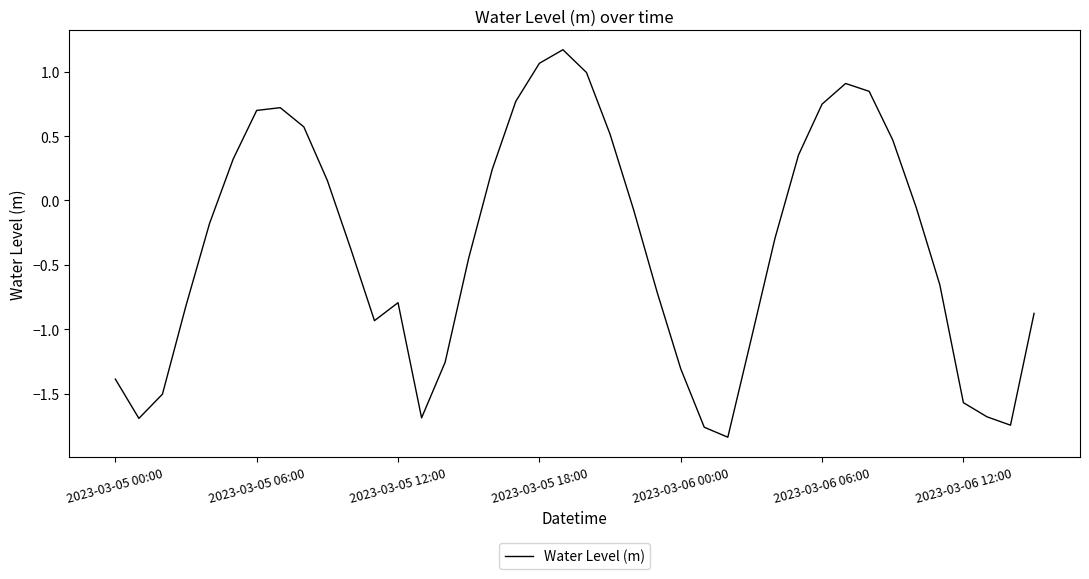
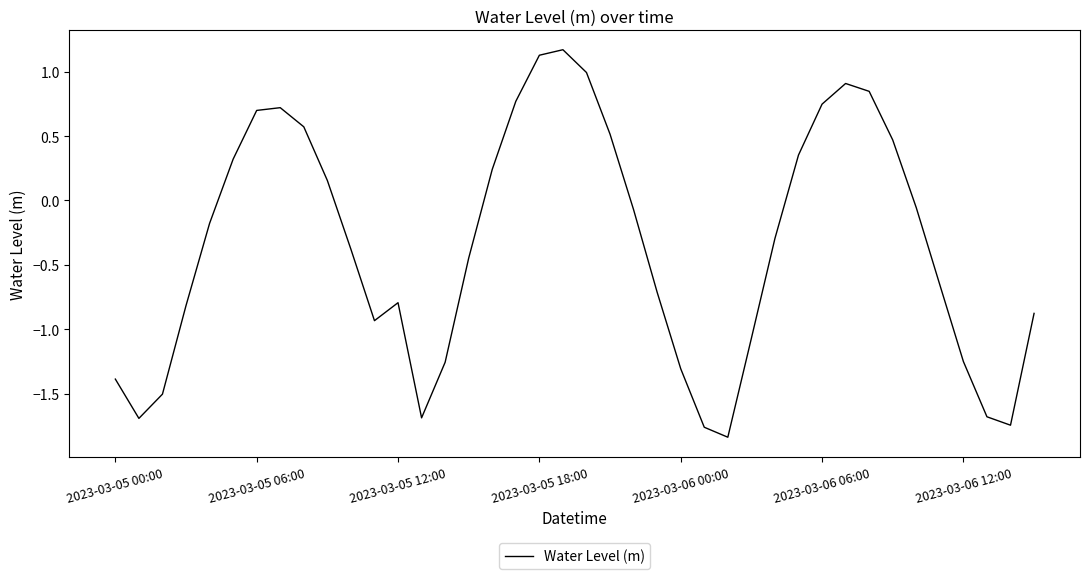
2023-03-05 18:00: 1.06 -> 1.13
2023-03-06 12:00: -1.57 -> -1.25
